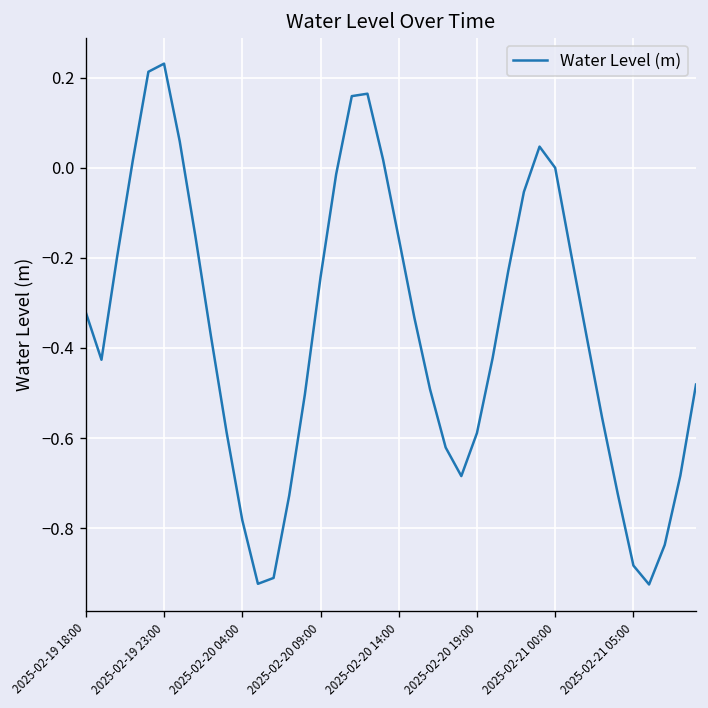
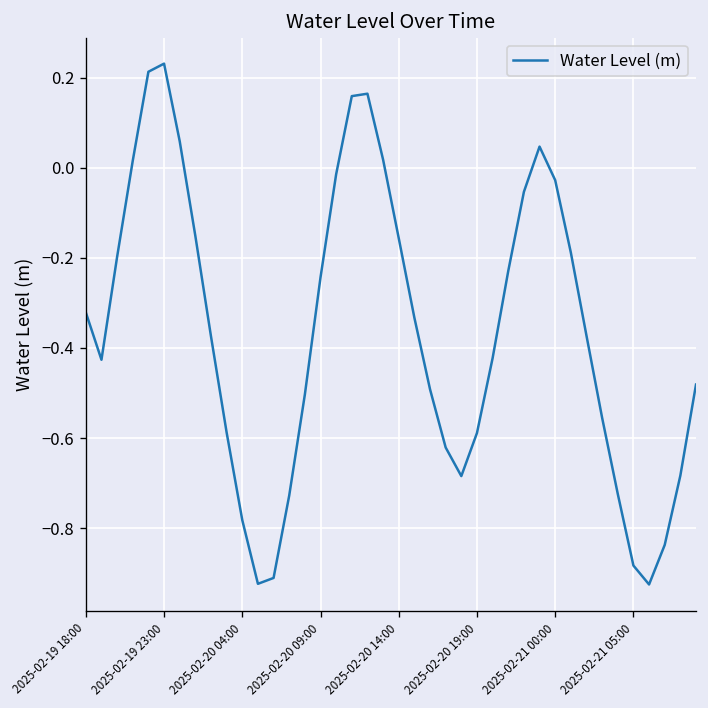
2025-02-21 00:00: 0.00 -> -0.03
